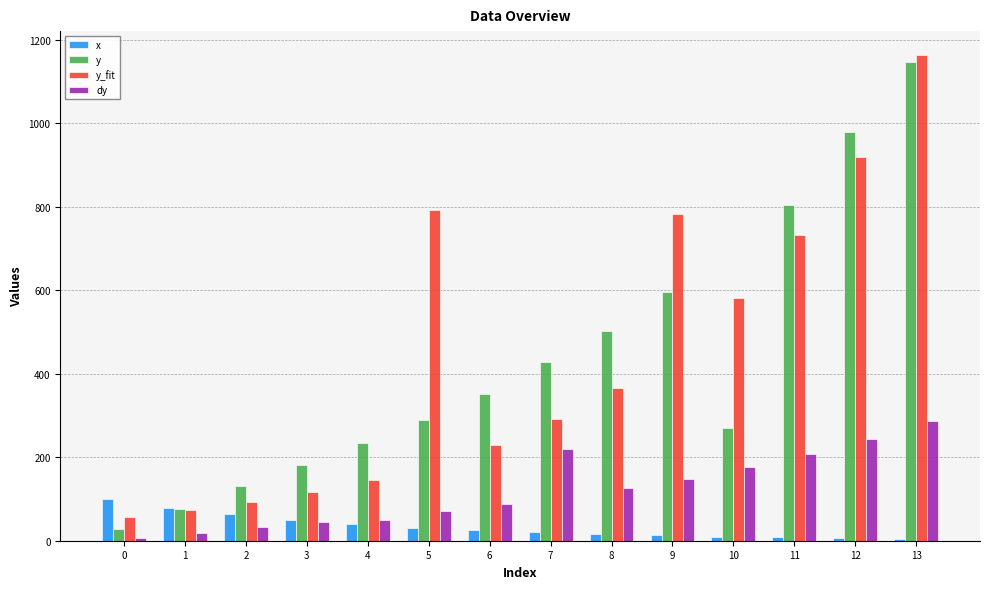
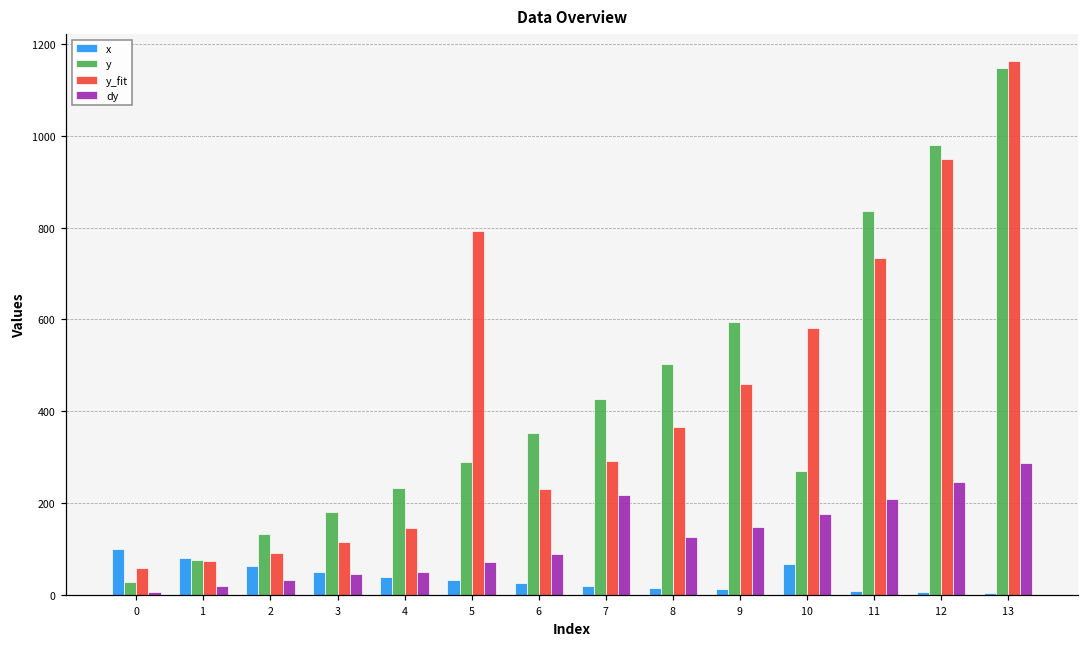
y_fit, 9: 780 -> 460
x, 10: 10 -> 70
y, 11: 810 -> 840
y_fit, 12: 920 -> 950
